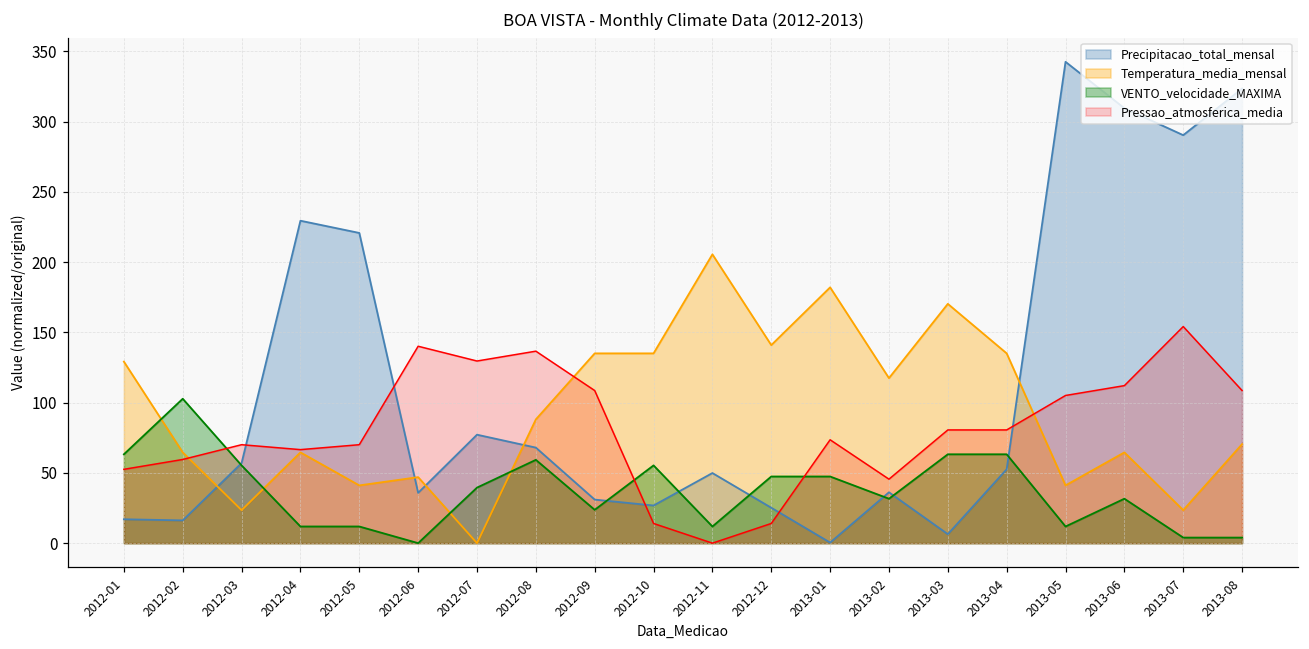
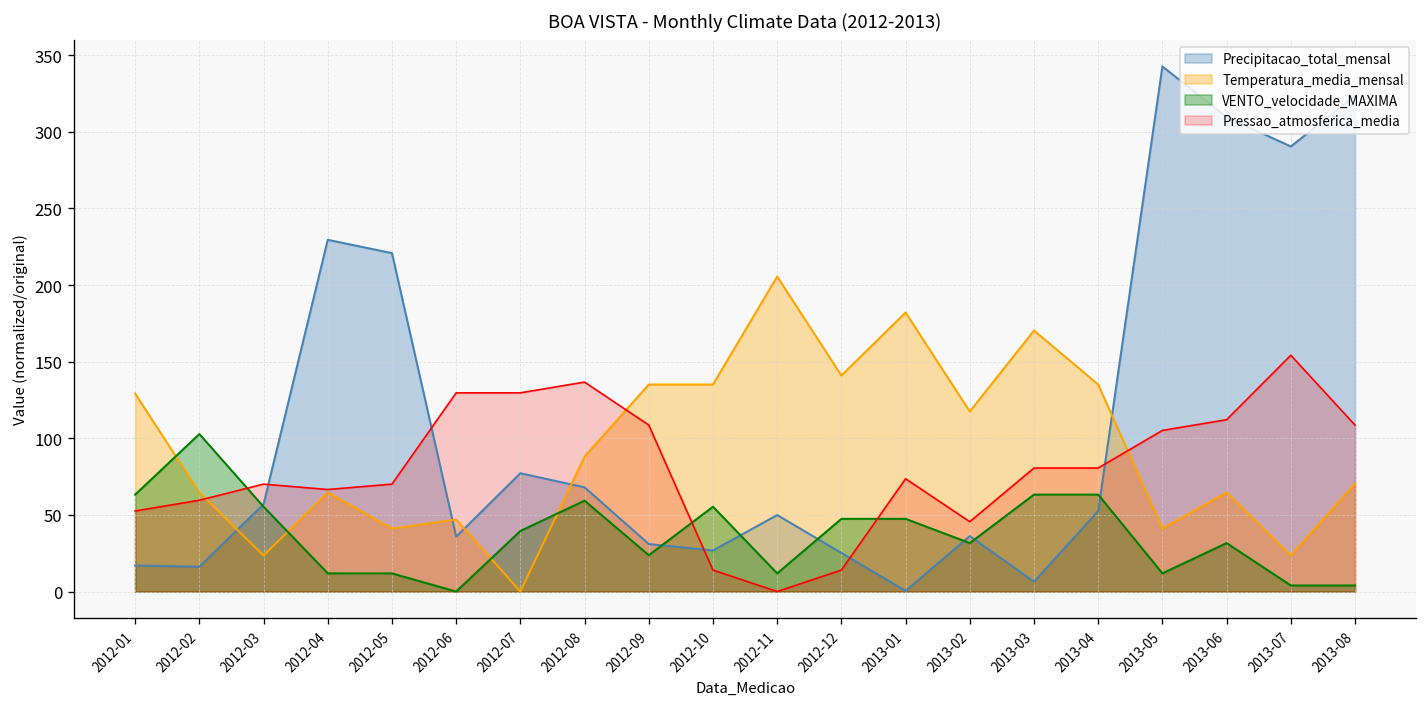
Pressao_atmosferica_media, 2012-06: 140 -> 130
